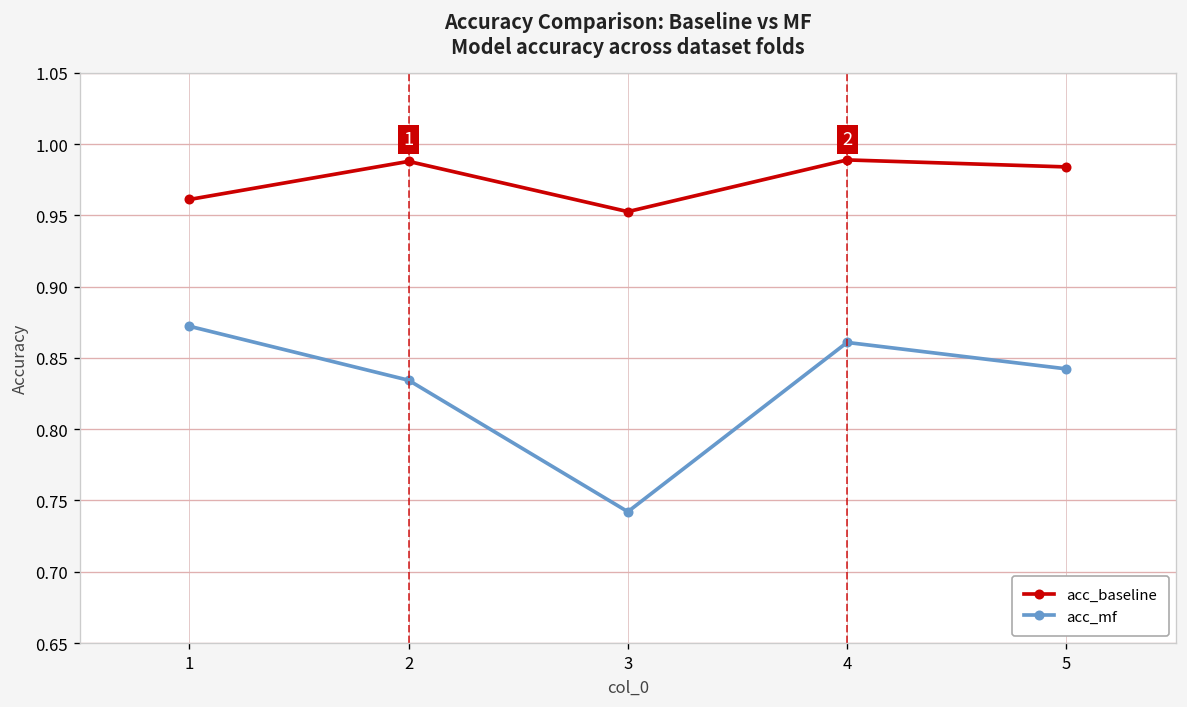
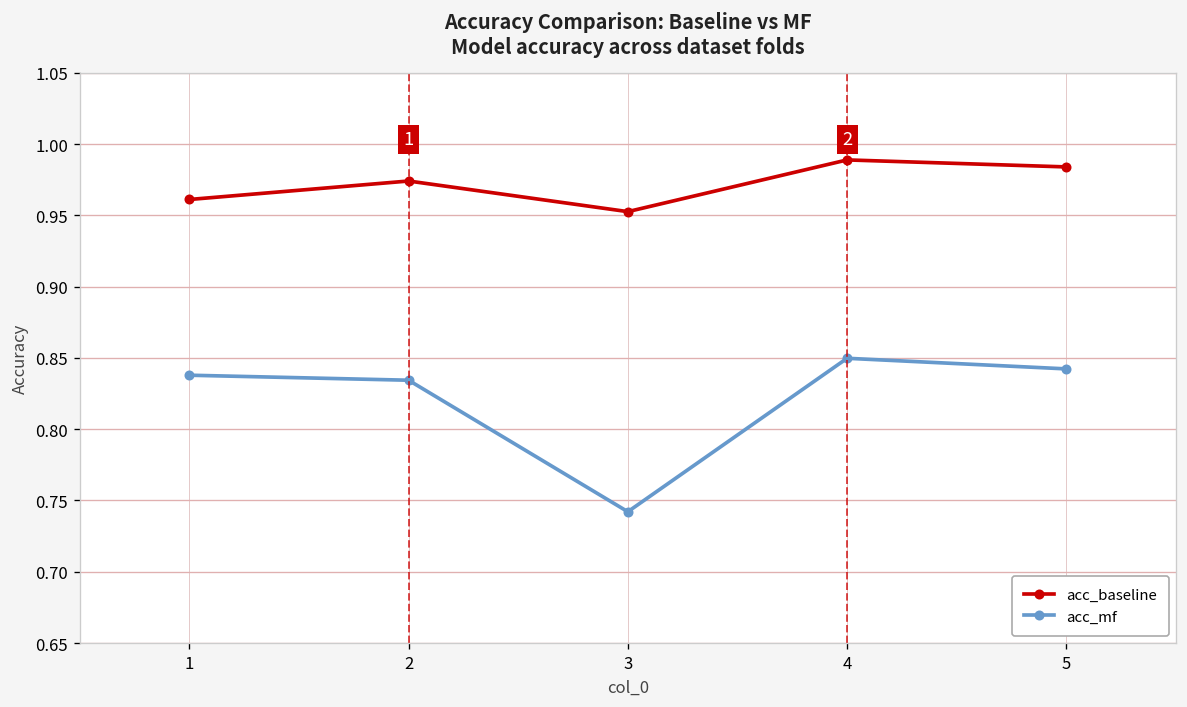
acc_mf, 1: 0.872 -> 0.838
acc_baseline, 2: 0.988 -> 0.974
acc_mf, 4: 0.861 -> 0.850
